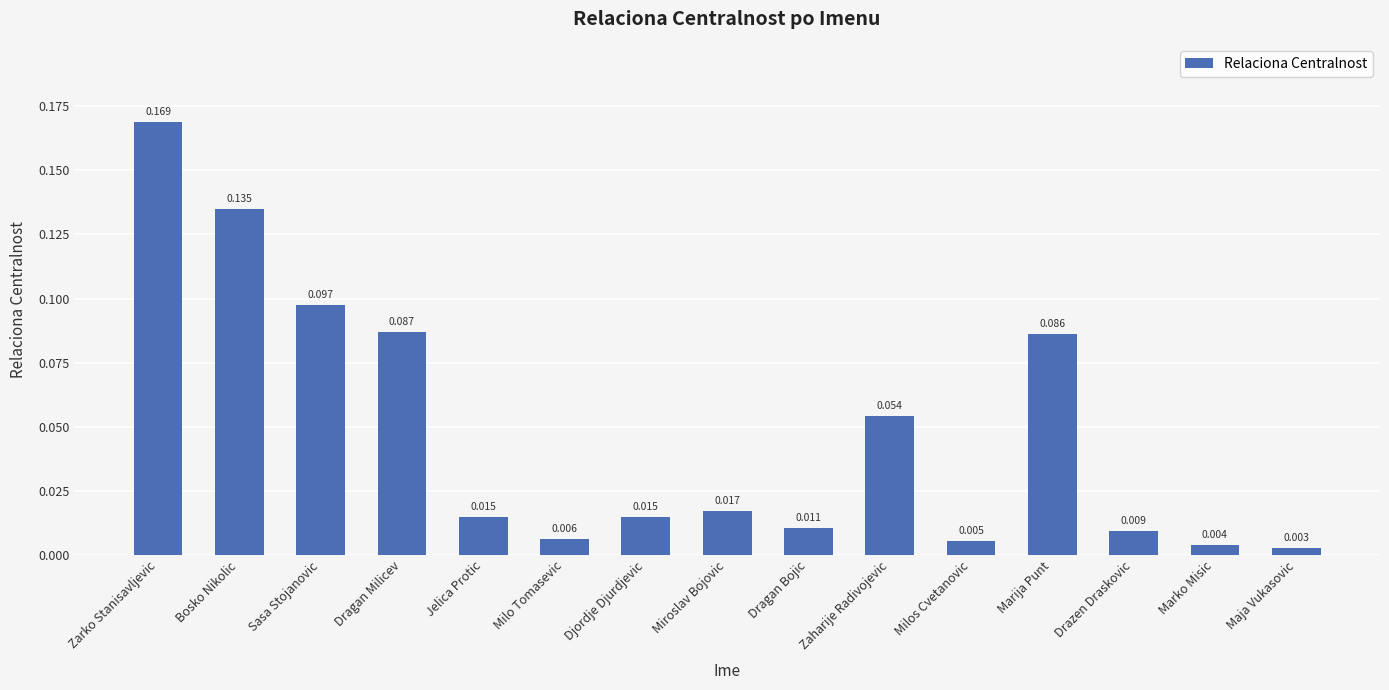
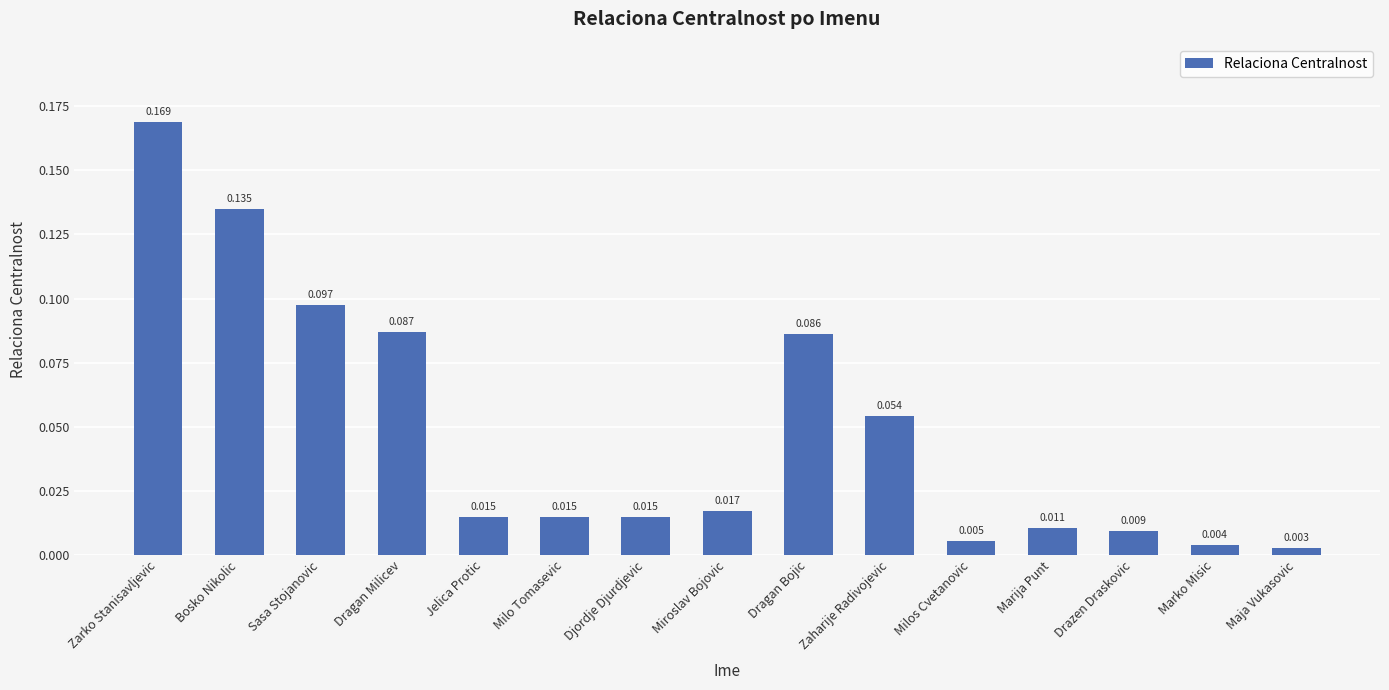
Milo Tomasevic: 0.006 -> 0.015
Dragan Bojic: 0.011 -> 0.086
Marija Punt: 0.086 -> 0.011
